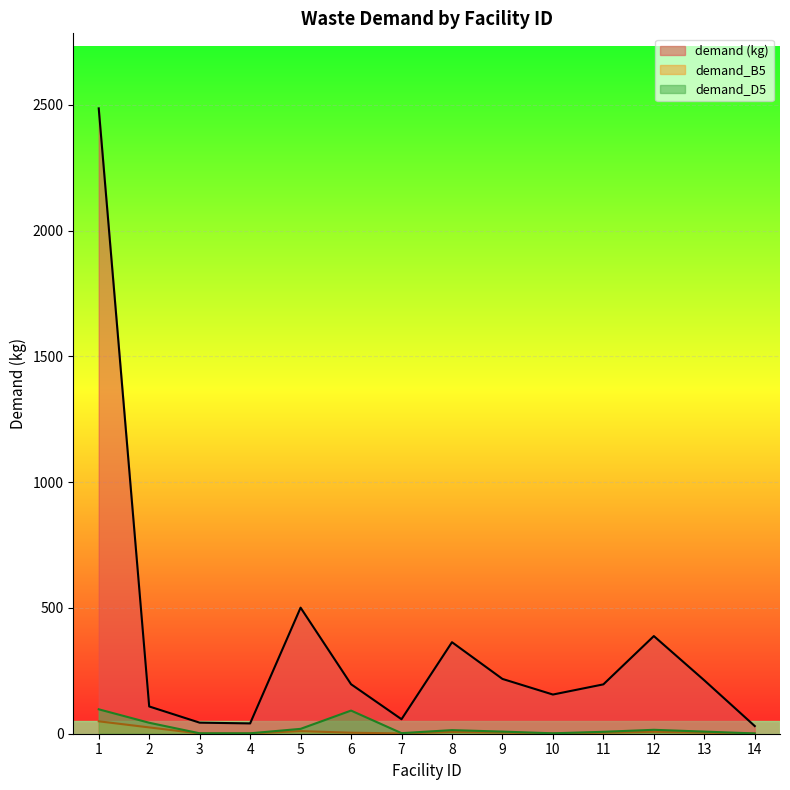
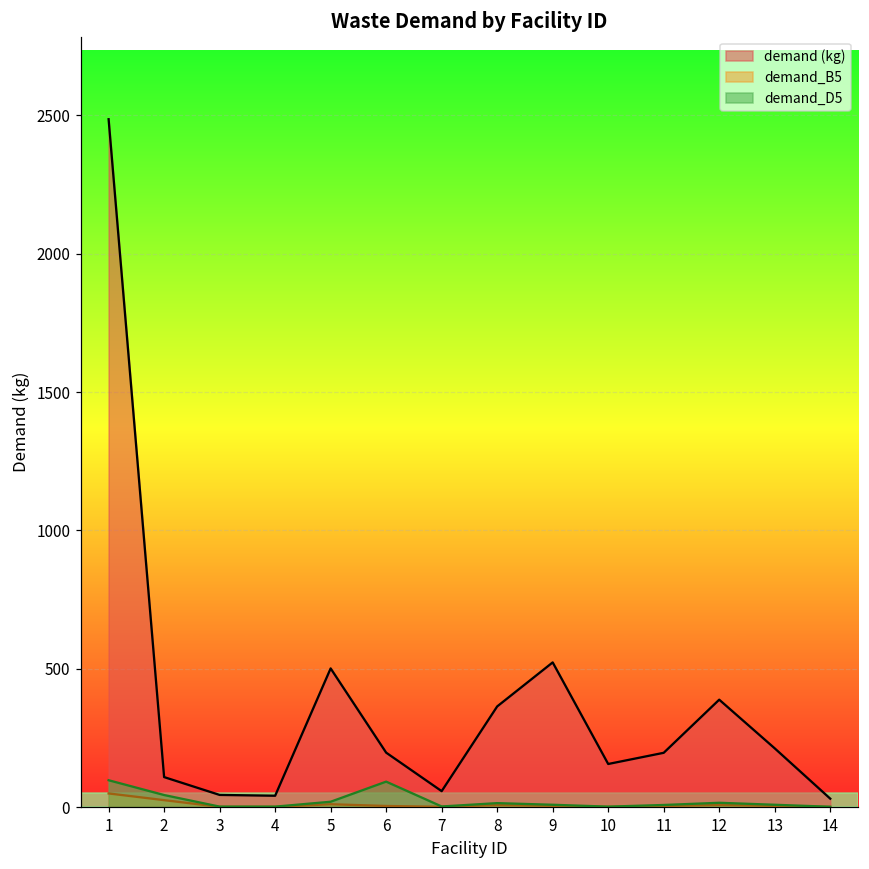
demand (kg), 9: 220 -> 520
